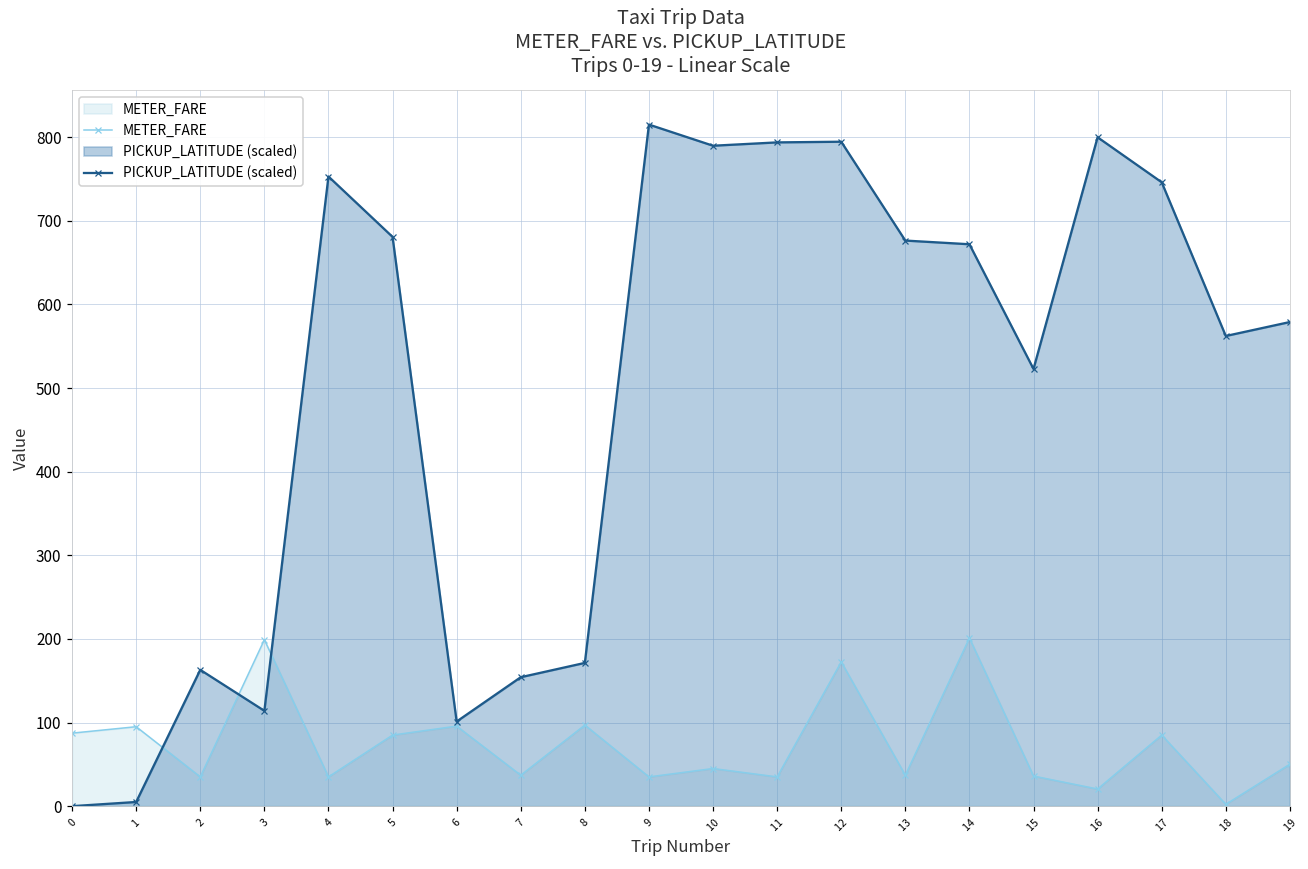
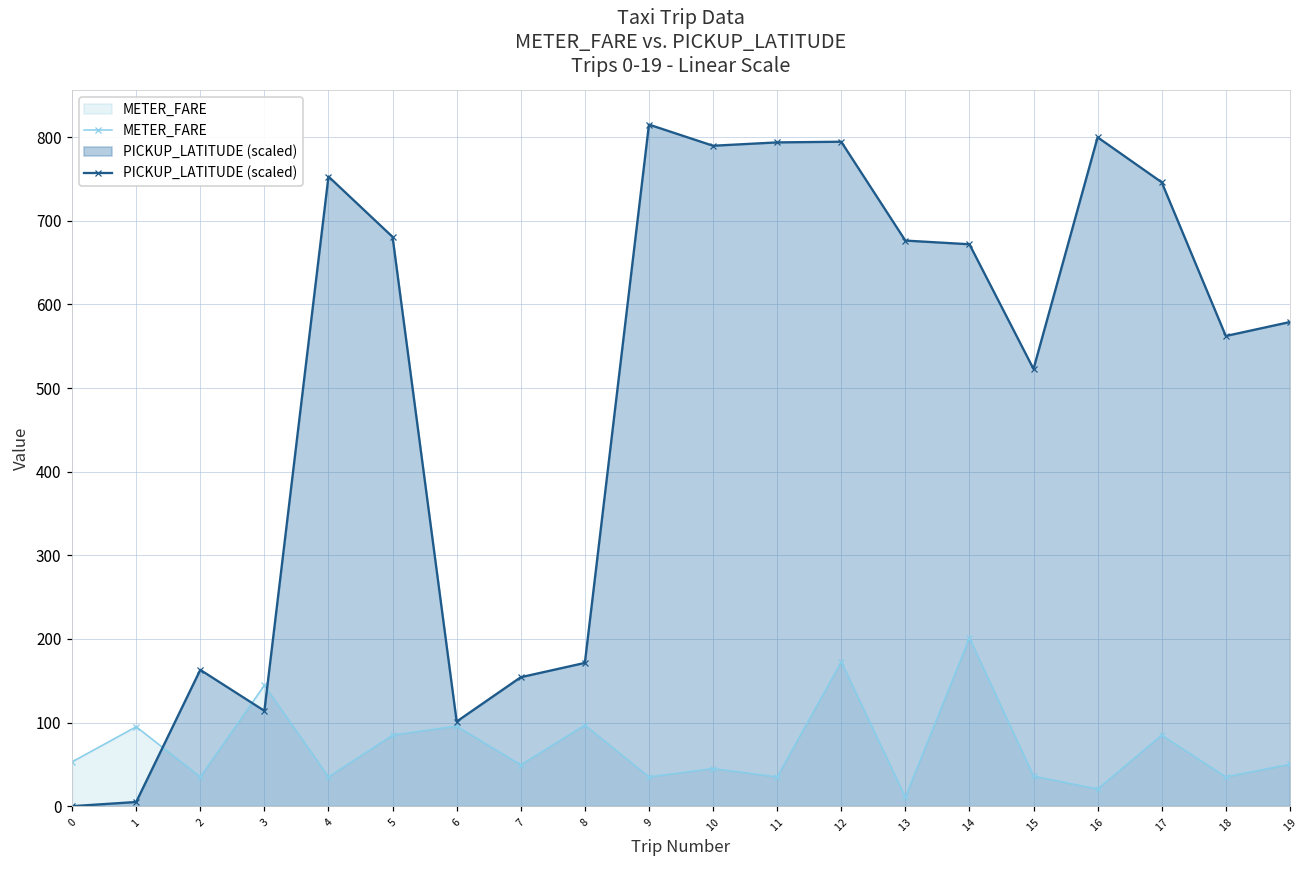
METER_FARE, 0: 90 -> 50
METER_FARE, 3: 200 -> 140
METER_FARE, 7: 40 -> 50
METER_FARE, 13: 40 -> 10
METER_FARE, 18: 0 -> 40
